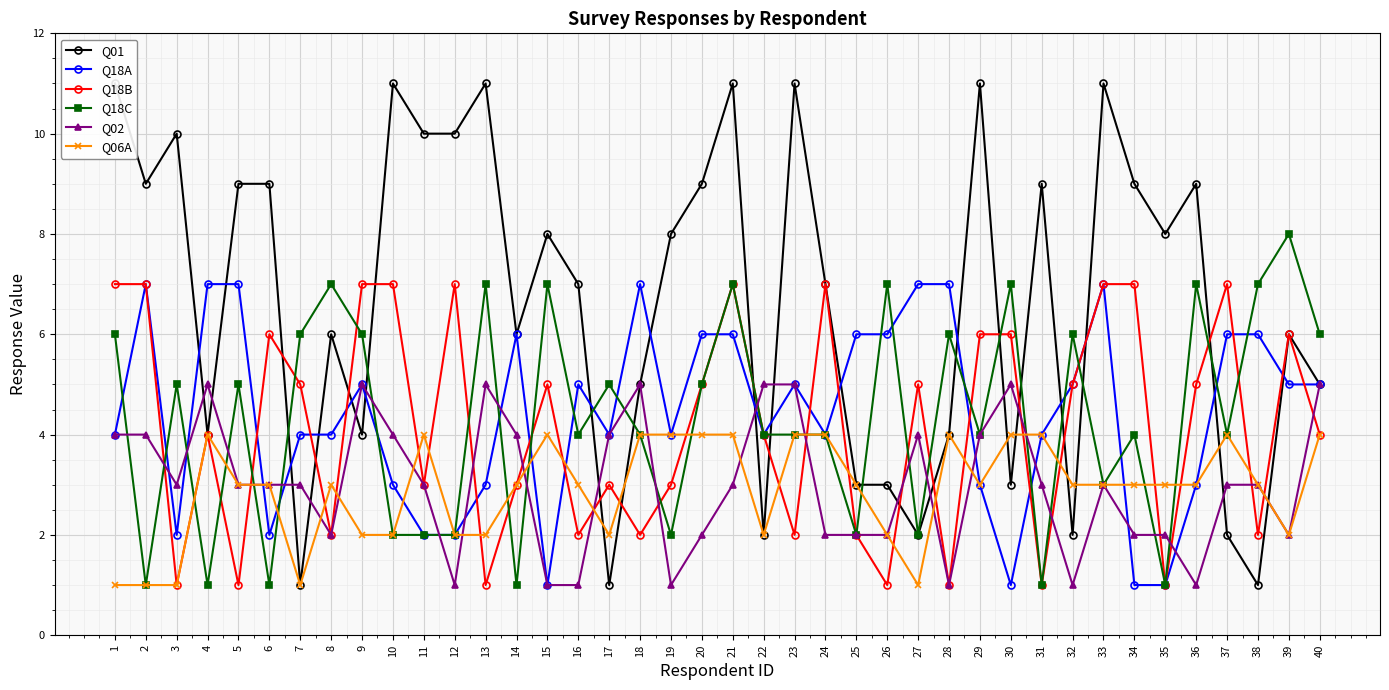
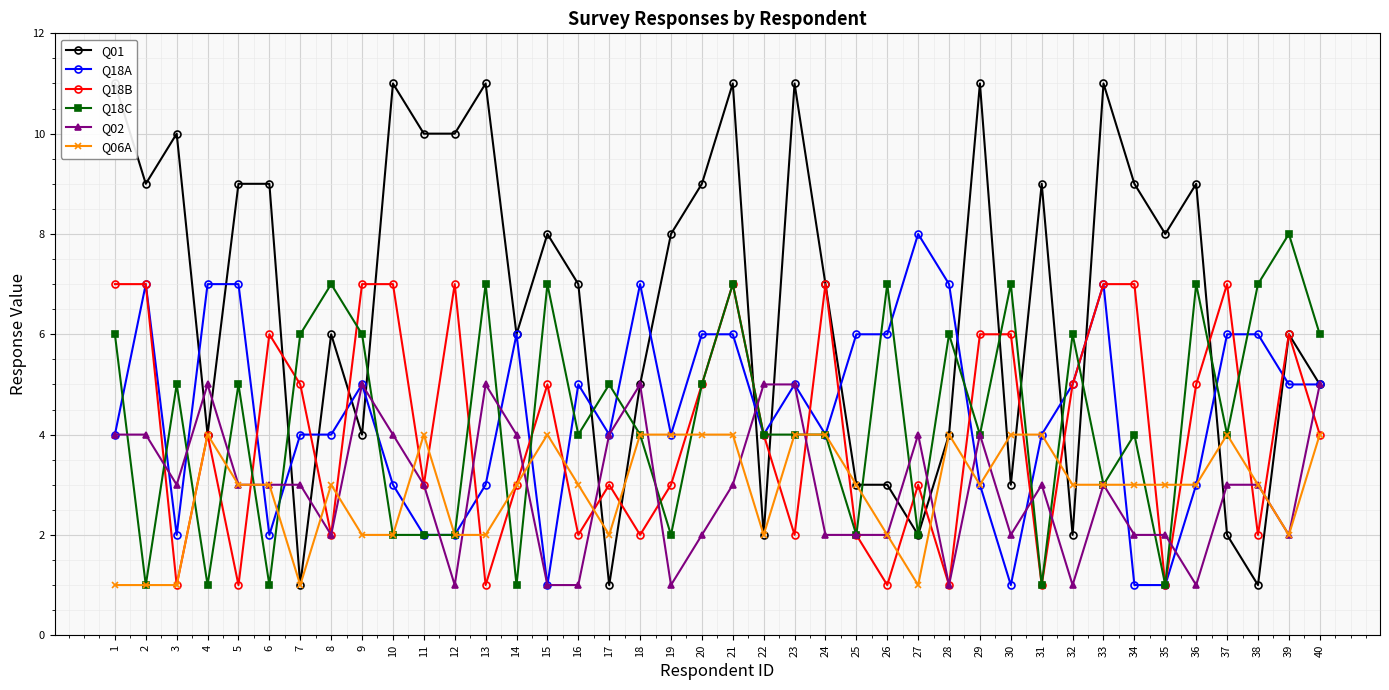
Q18A, 27: 7 -> 8
Q18B, 27: 5 -> 3
Q02, 30: 5 -> 2
